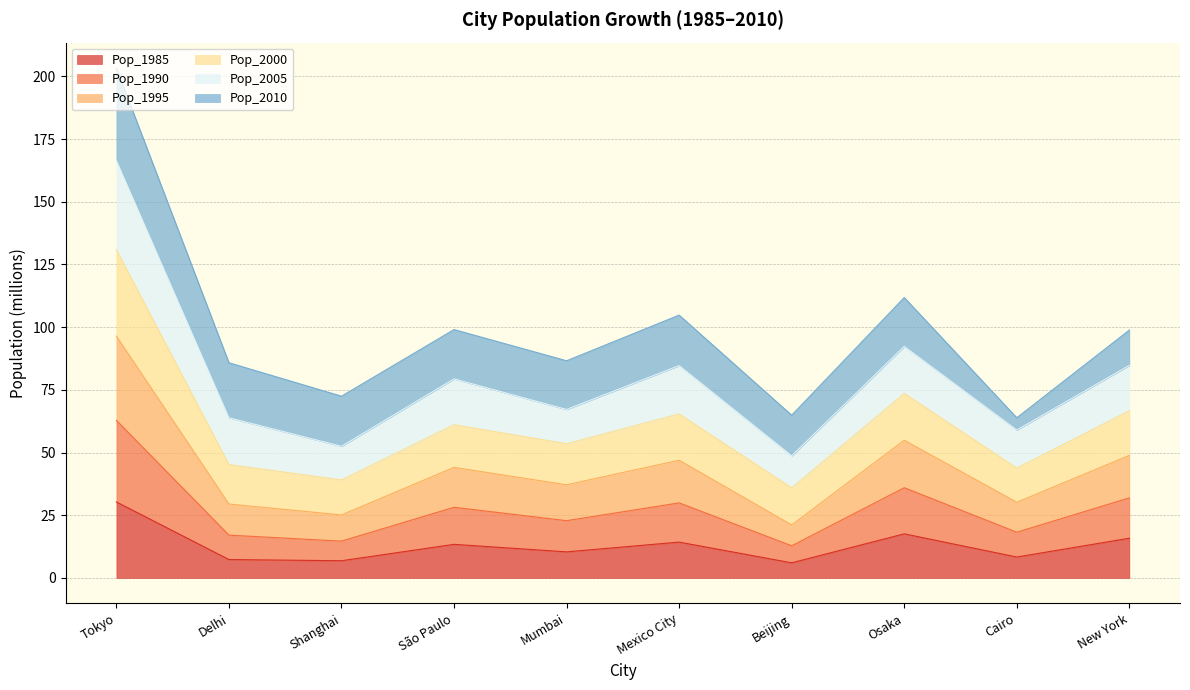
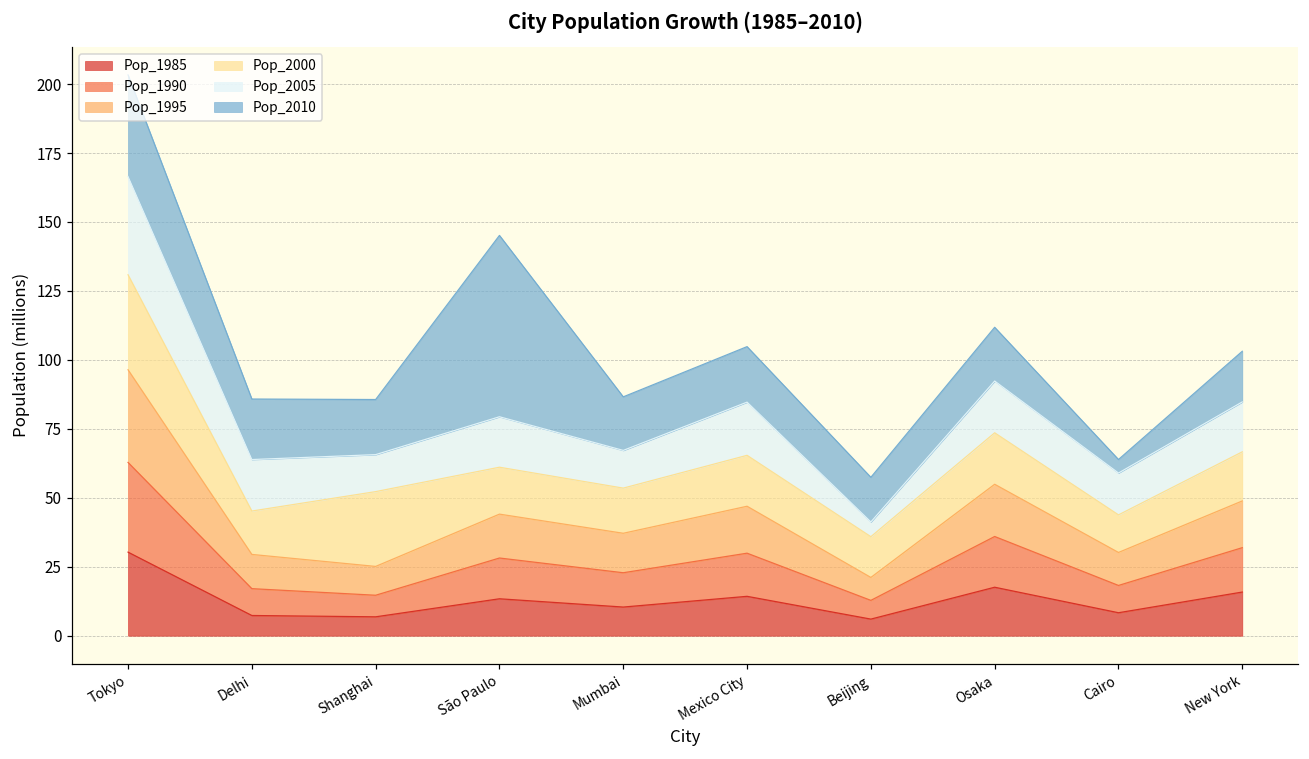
Pop_2000, Shanghai: 14 -> 27
Pop_2010, São Paulo: 20 -> 66
Pop_2005, Beijing: 13 -> 5
Pop_2010, New York: 14 -> 18
